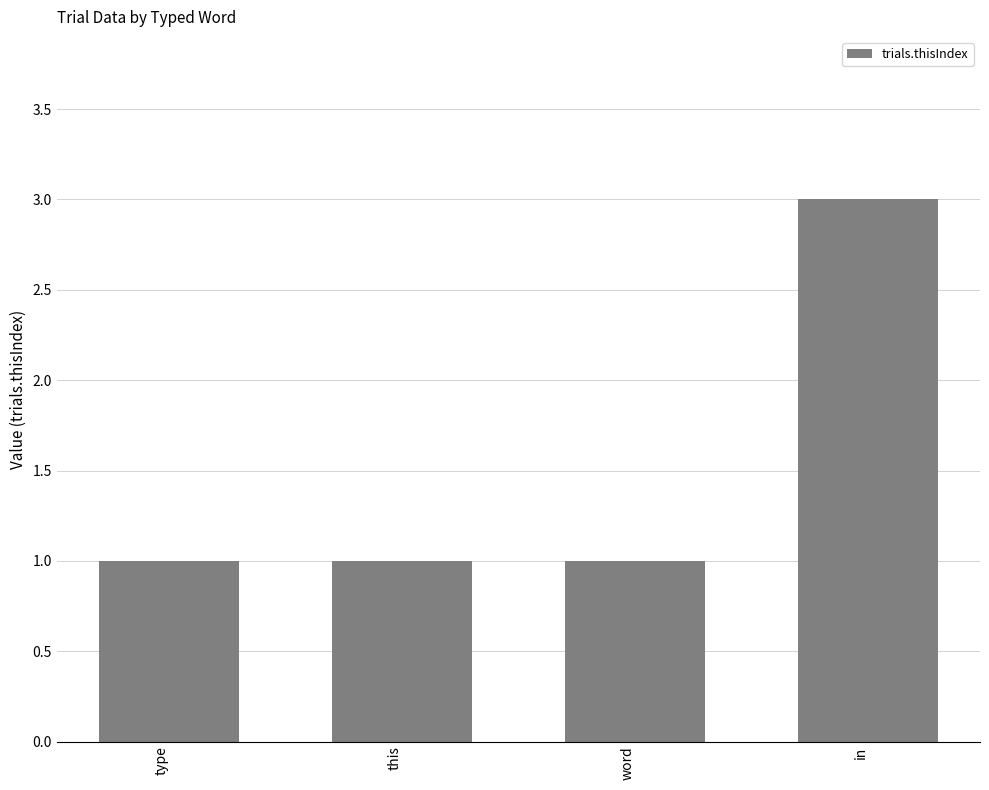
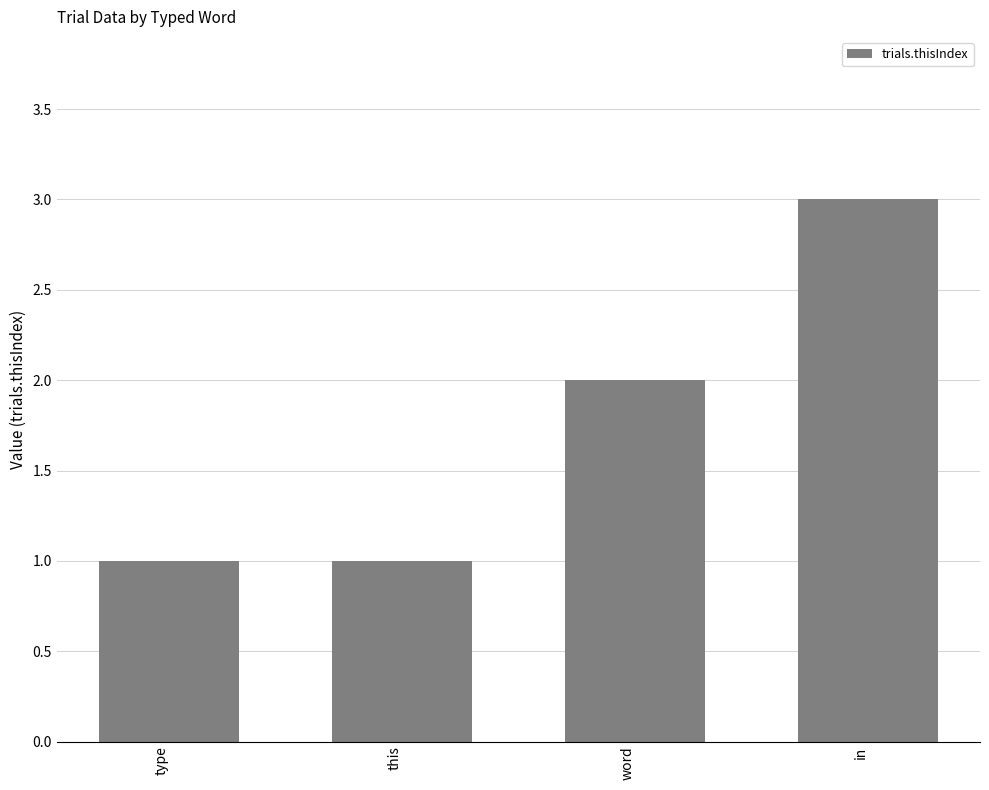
word: 1 -> 2
